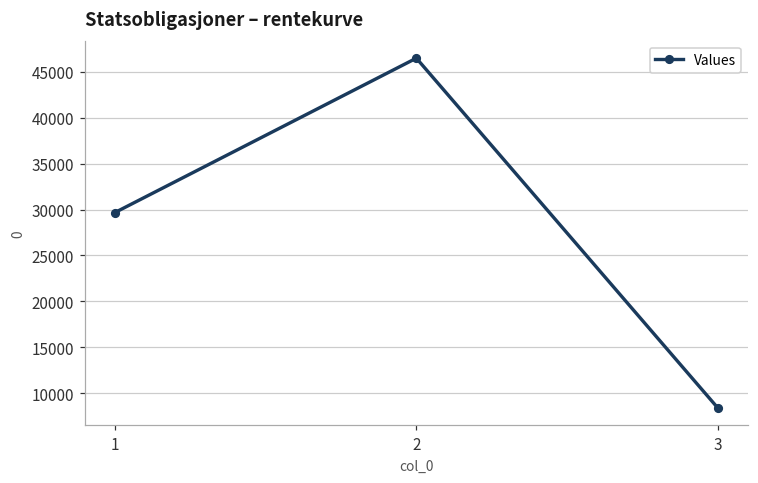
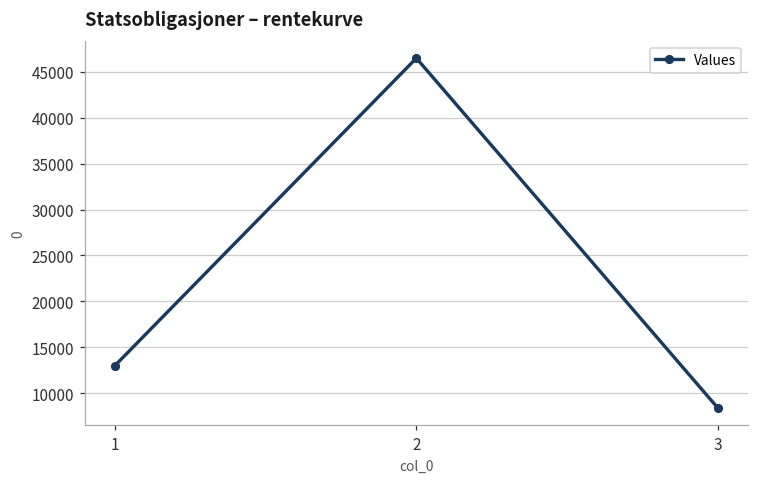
1: 30000 -> 13000
